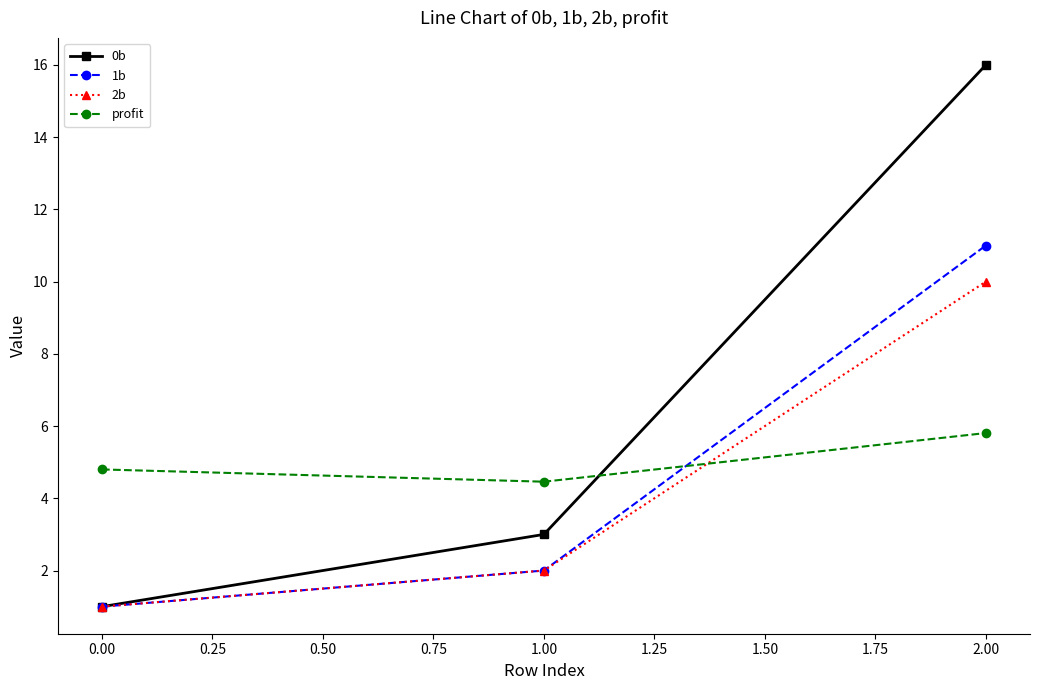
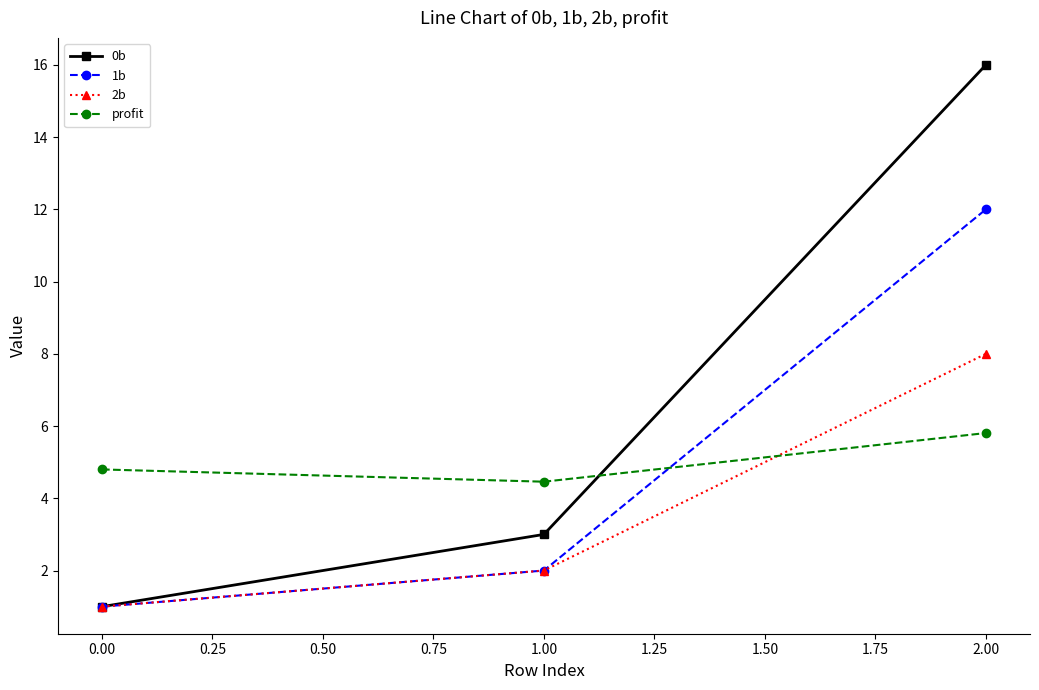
1b, 2.00: 11 -> 12
2b, 2.00: 10 -> 8
